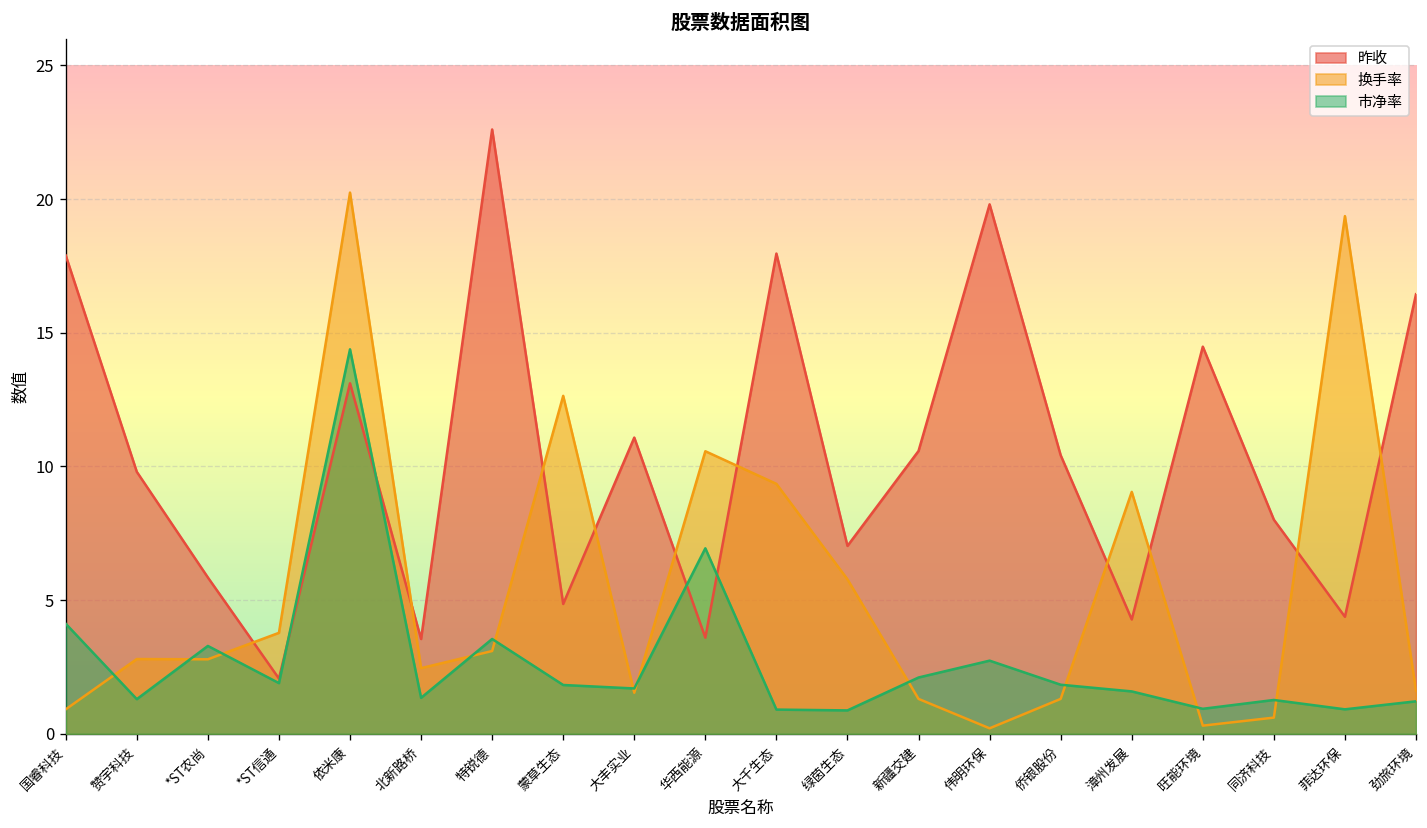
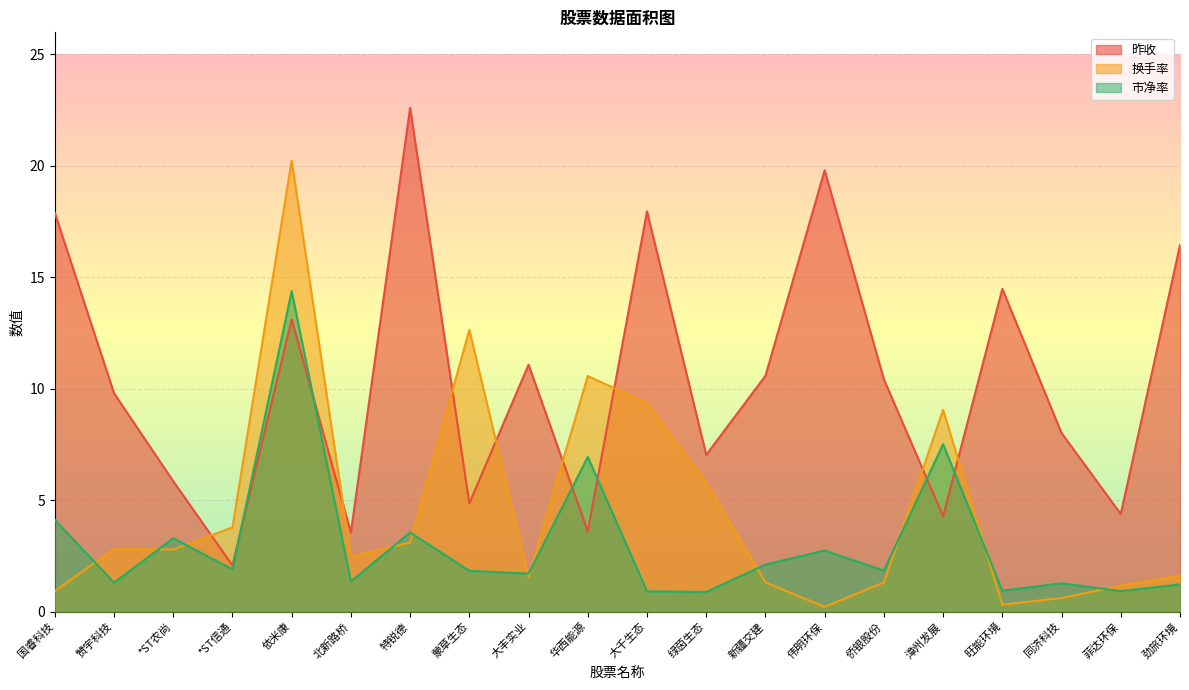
市净率, 漳州发展: 1.6 -> 7.5
换手率, 菲达环保: 19.4 -> 1.2
